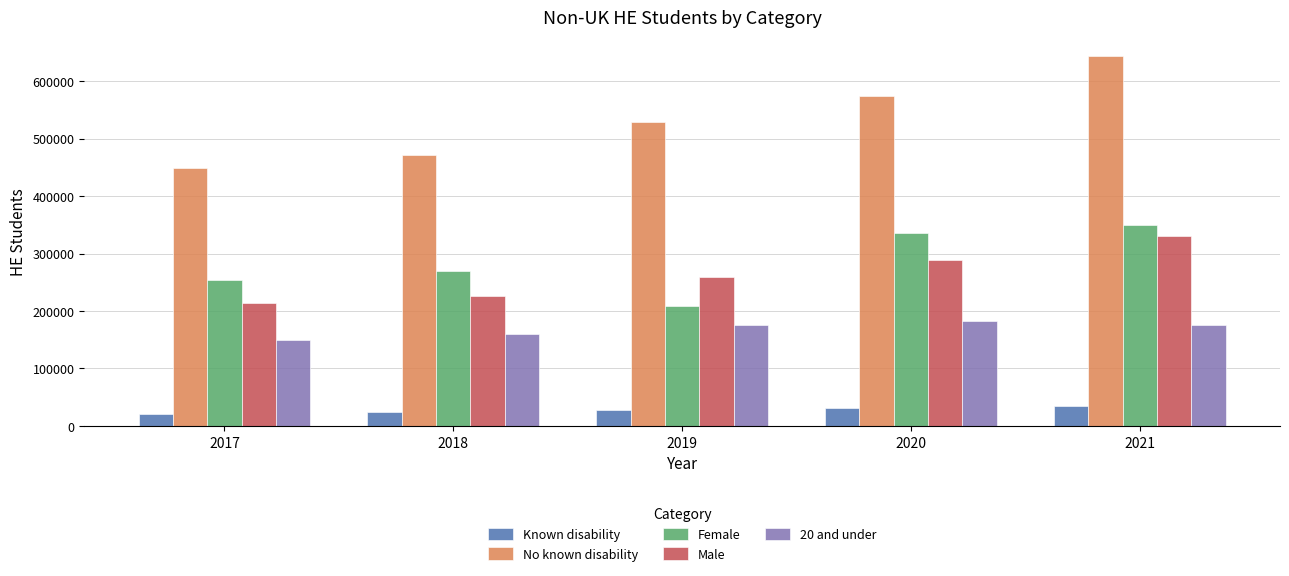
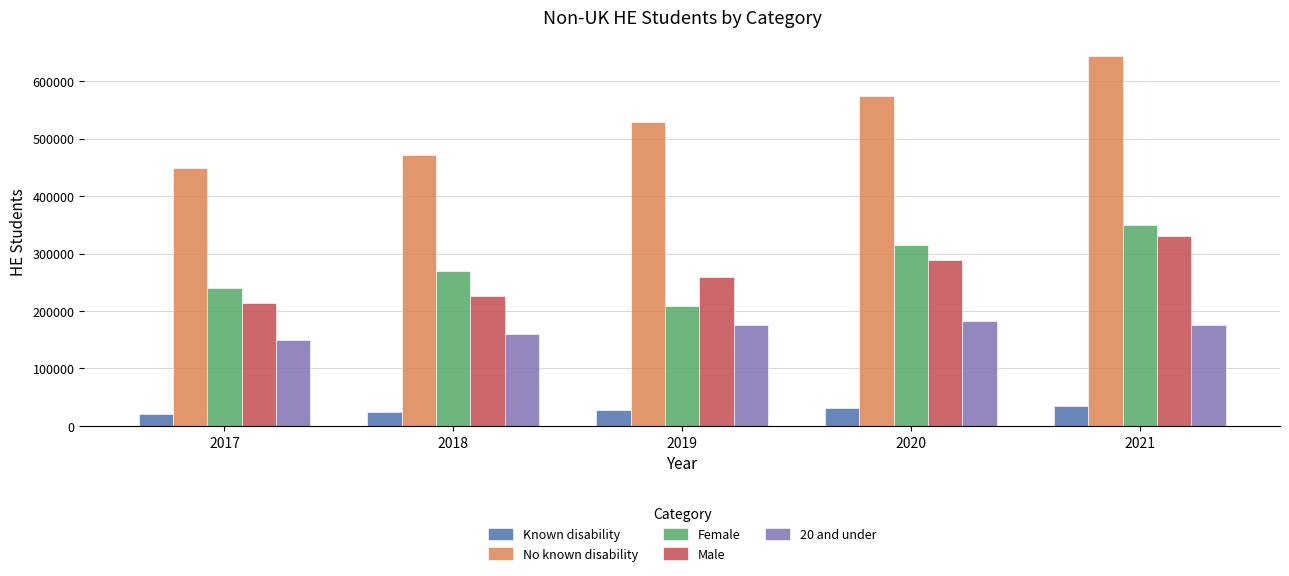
Female, 2017: 250000 -> 240000
Female, 2020: 340000 -> 310000
